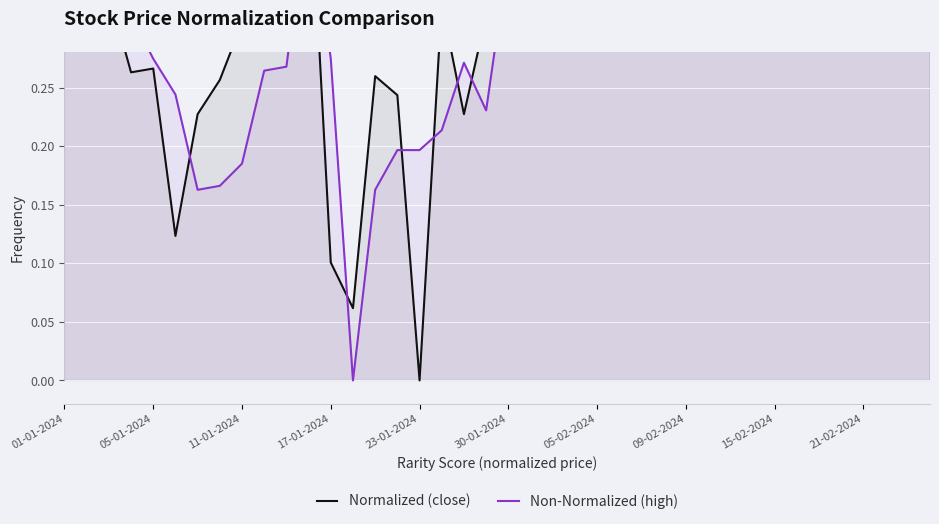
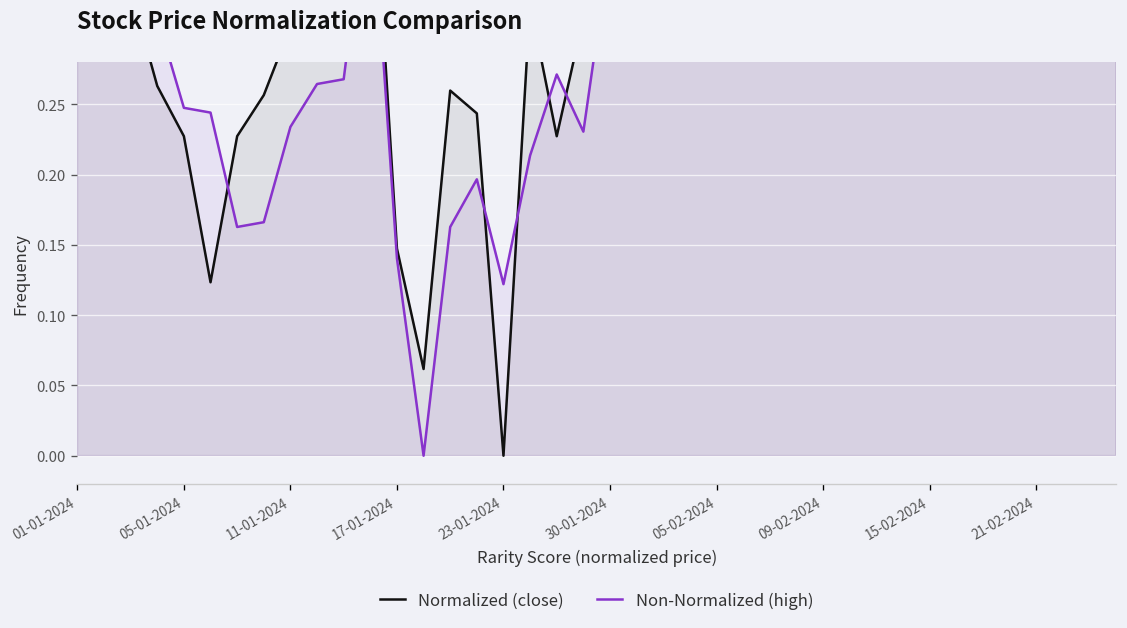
Normalized (close), 05-01-2024: 0.266 -> 0.227
Non-Normalized (high), 05-01-2024: 0.275 -> 0.247
Non-Normalized (high), 11-01-2024: 0.185 -> 0.234
Normalized (close), 17-01-2024: 0.101 -> 0.147
Non-Normalized (high), 17-01-2024: 0.275 -> 0.140
Non-Normalized (high), 23-01-2024: 0.197 -> 0.122
